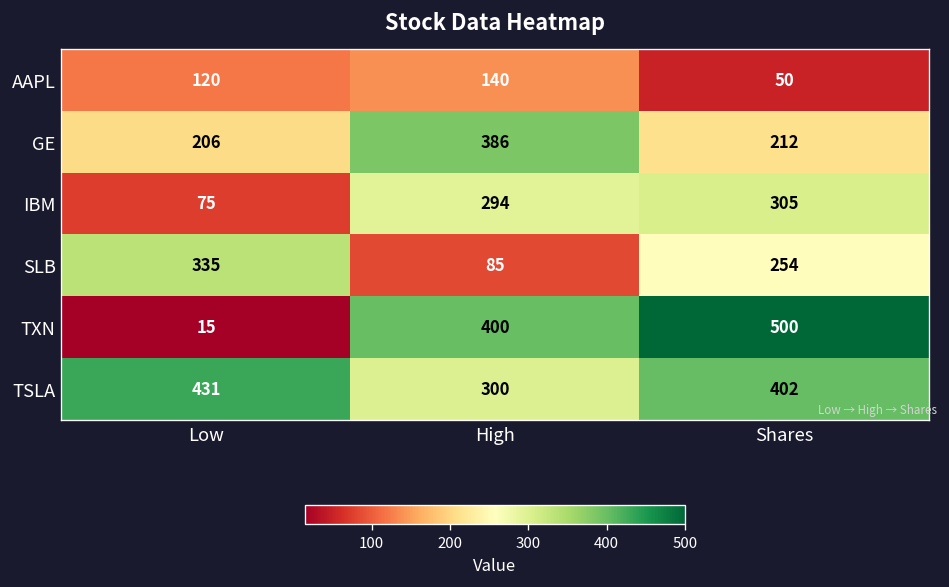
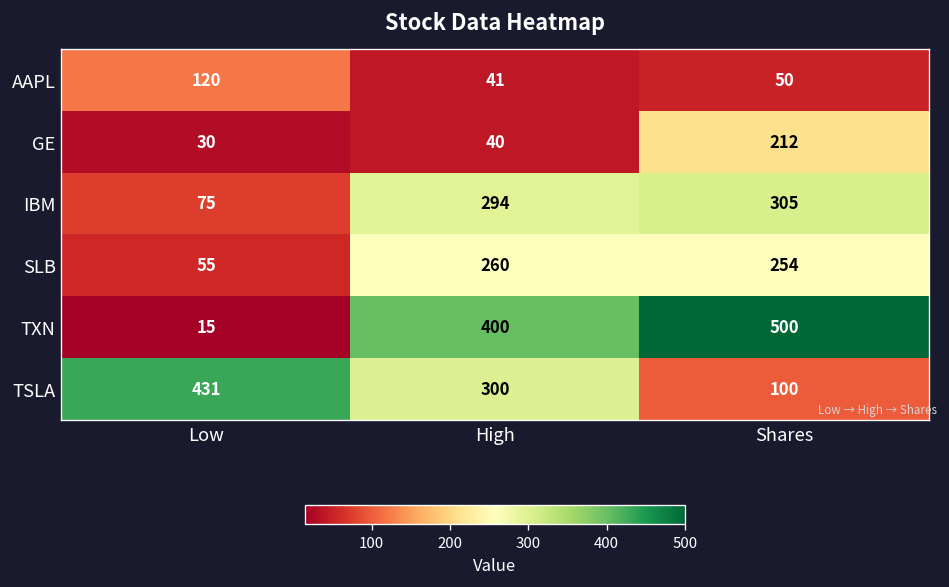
AAPL, High: 140 -> 41
GE, Low: 206 -> 30
GE, High: 386 -> 40
SLB, Low: 335 -> 55
SLB, High: 85 -> 260
TSLA, Shares: 402 -> 100
